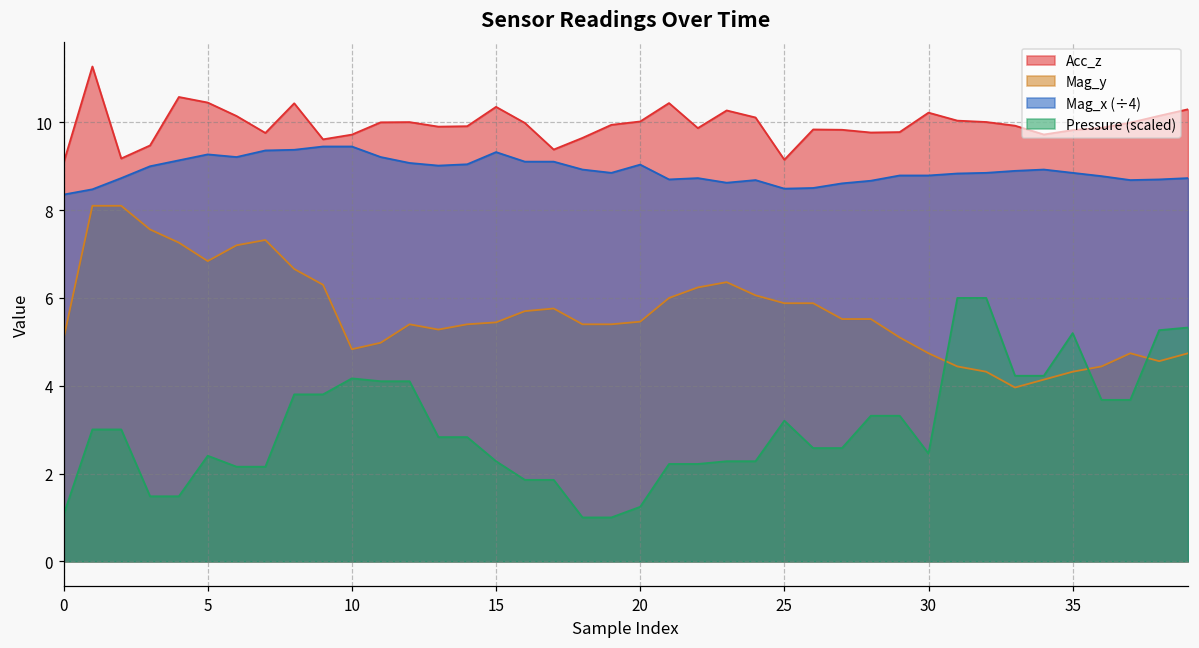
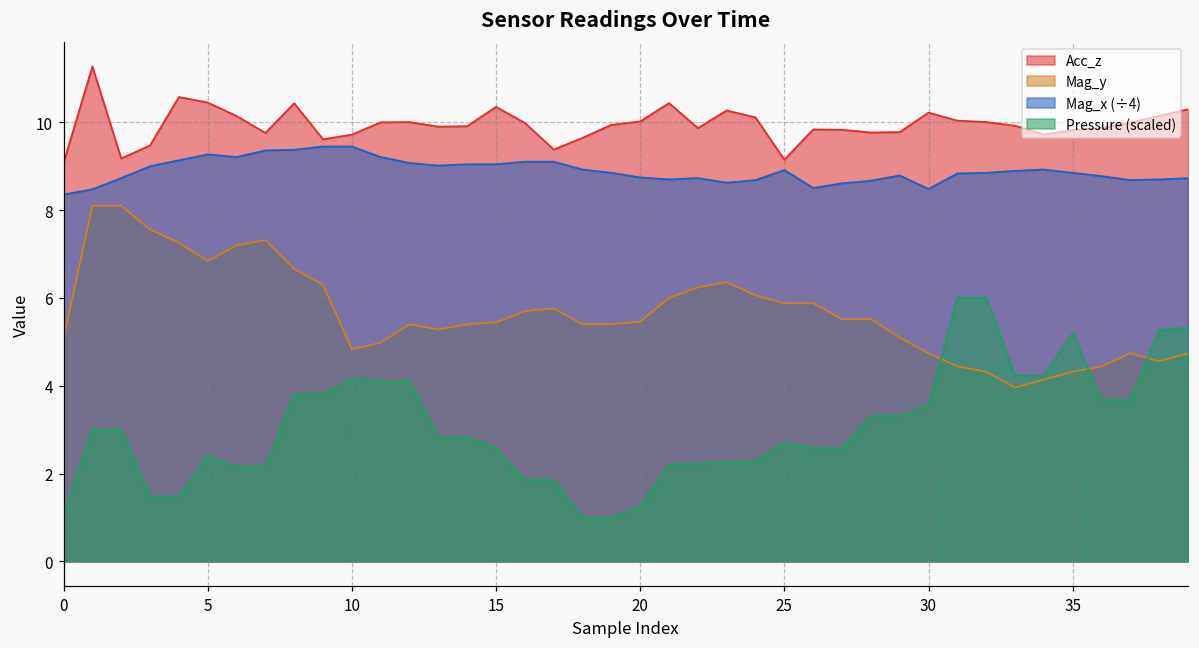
Mag_x (÷4), 15: 9.3 -> 9.0
Pressure (scaled), 15: 2.3 -> 2.6
Mag_x (÷4), 20: 9.0 -> 8.7
Mag_x (÷4), 25: 8.5 -> 8.9
Pressure (scaled), 25: 3.2 -> 2.7
Mag_x (÷4), 30: 8.8 -> 8.5
Pressure (scaled), 30: 2.5 -> 3.6
